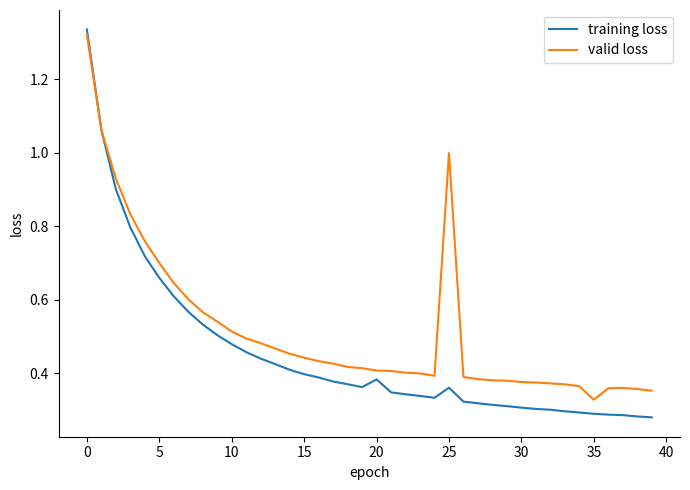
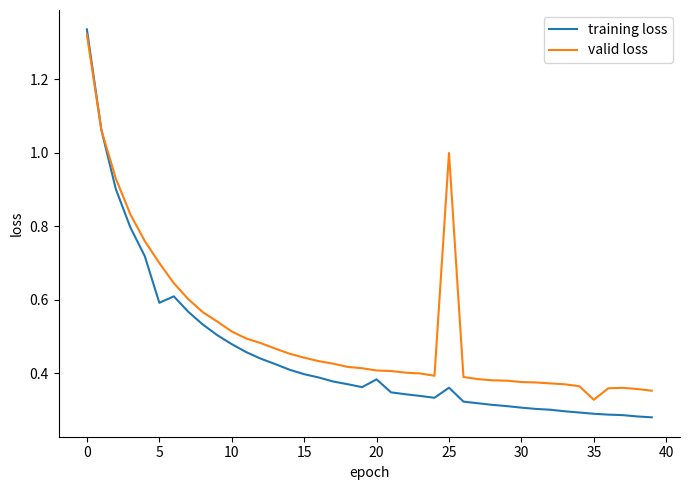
training loss, 5: 0.66 -> 0.59
